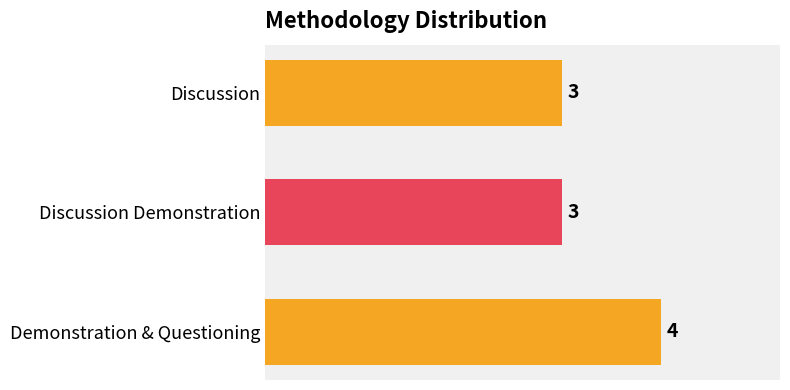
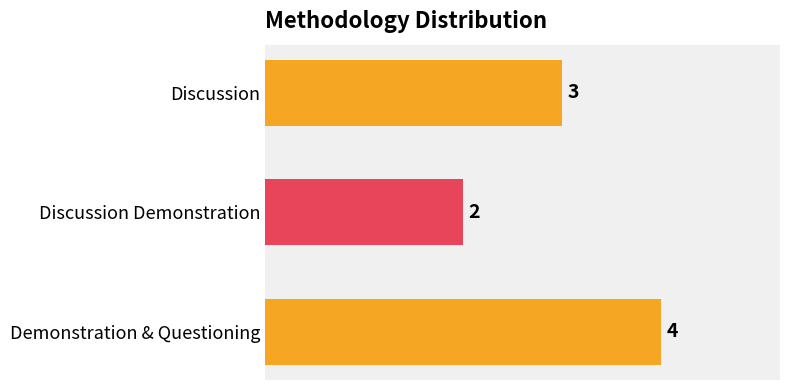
Discussion Demonstration: 3 -> 2
